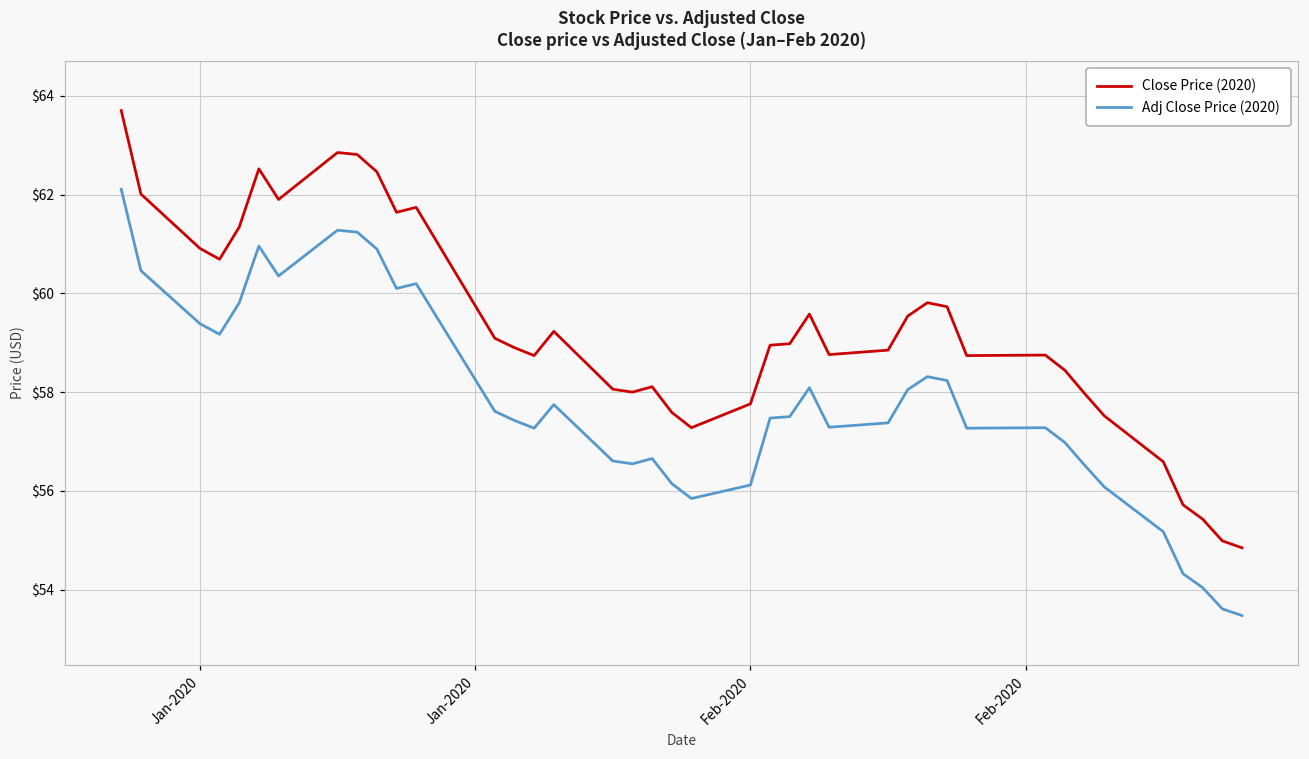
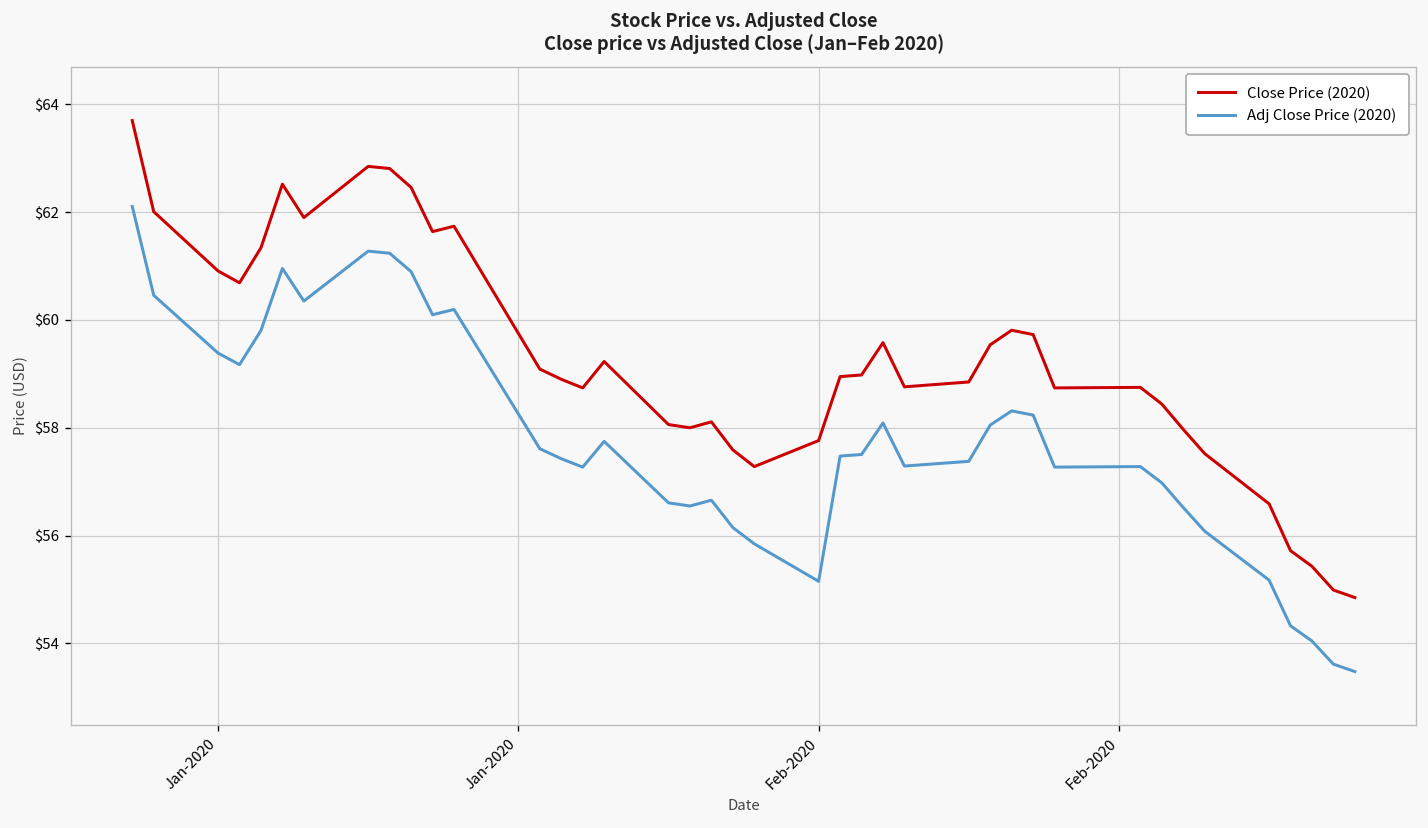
Adj Close Price (2020), Feb-2020: $56.1 -> $55.2
